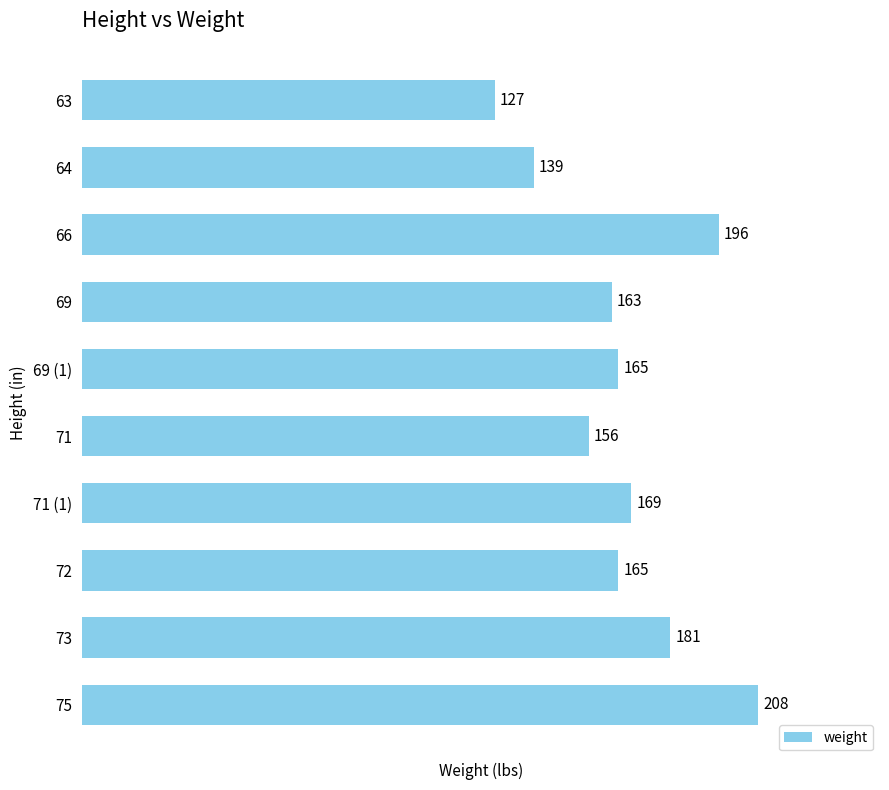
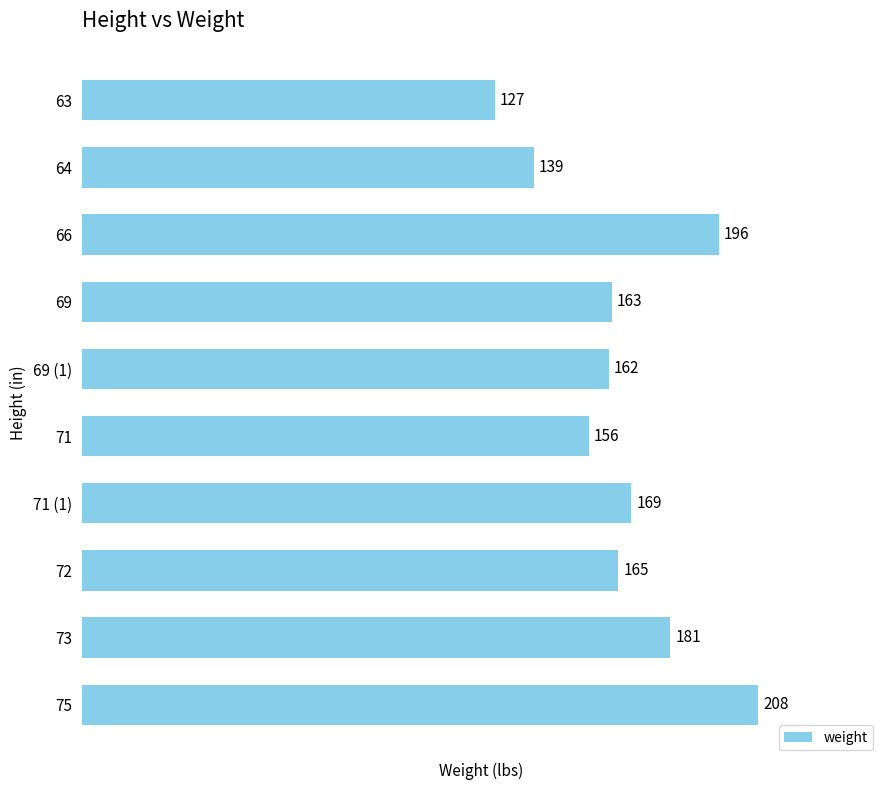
69 (1): 165 -> 162
